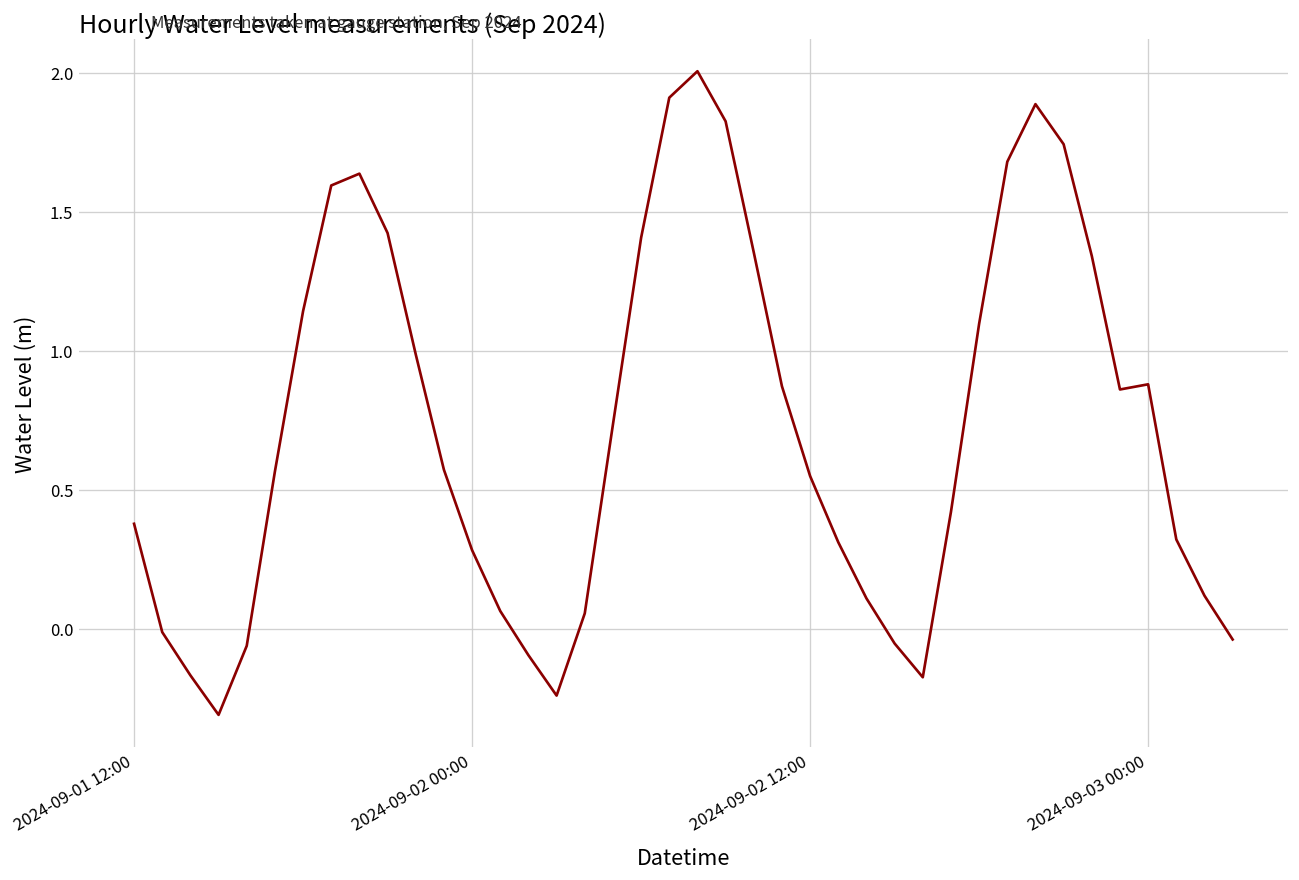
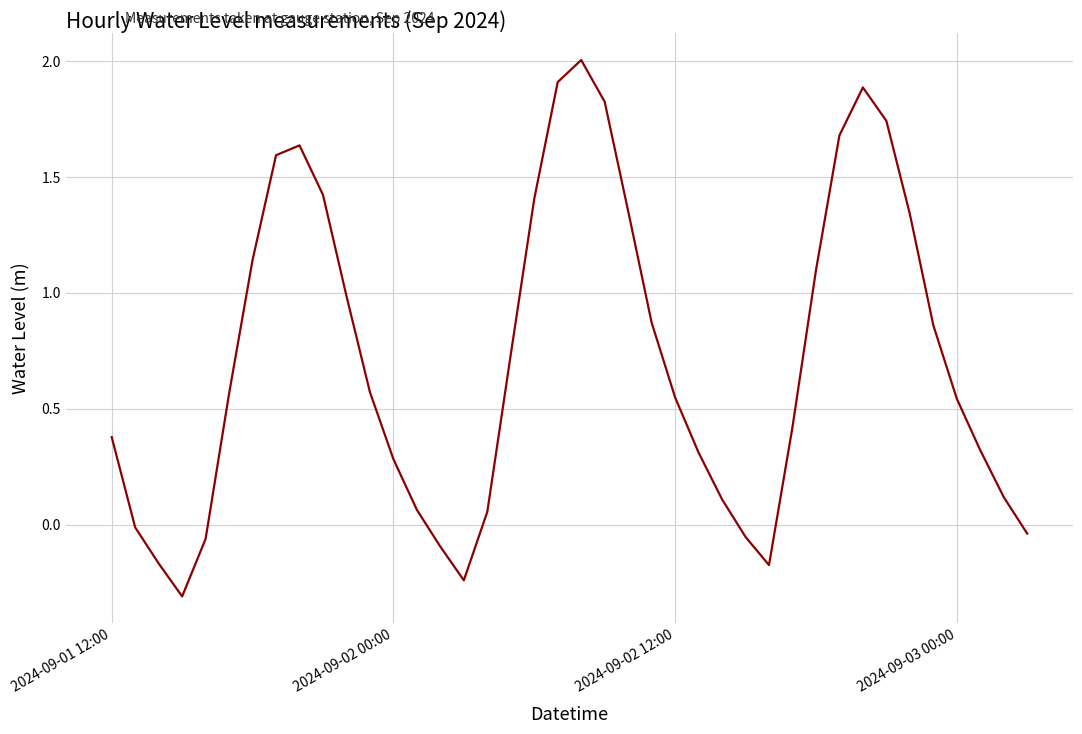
2024-09-03 00:00: 0.88 -> 0.54
